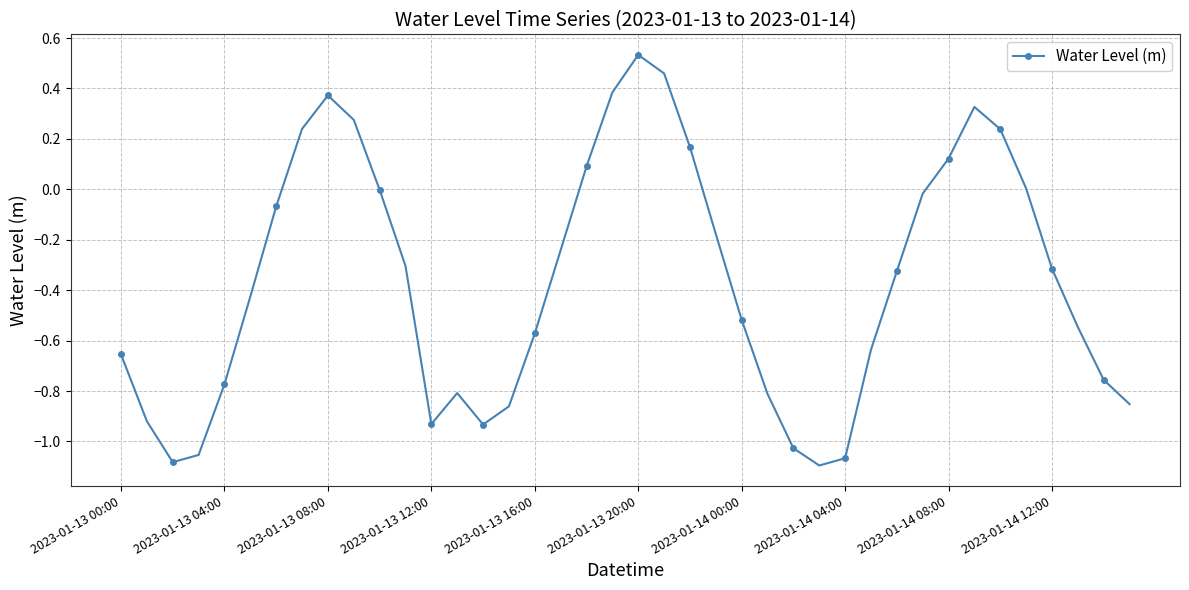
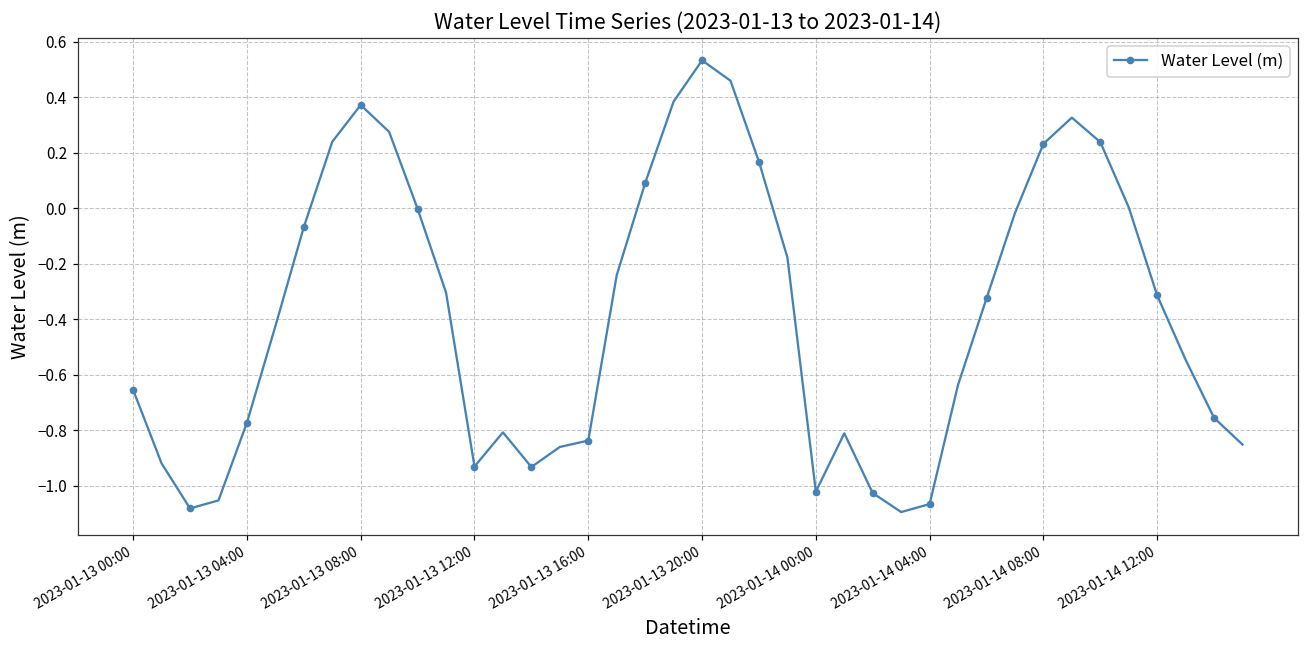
2023-01-13 16:00: -0.57 -> -0.84
2023-01-14 00:00: -0.52 -> -1.02
2023-01-14 08:00: 0.12 -> 0.23
